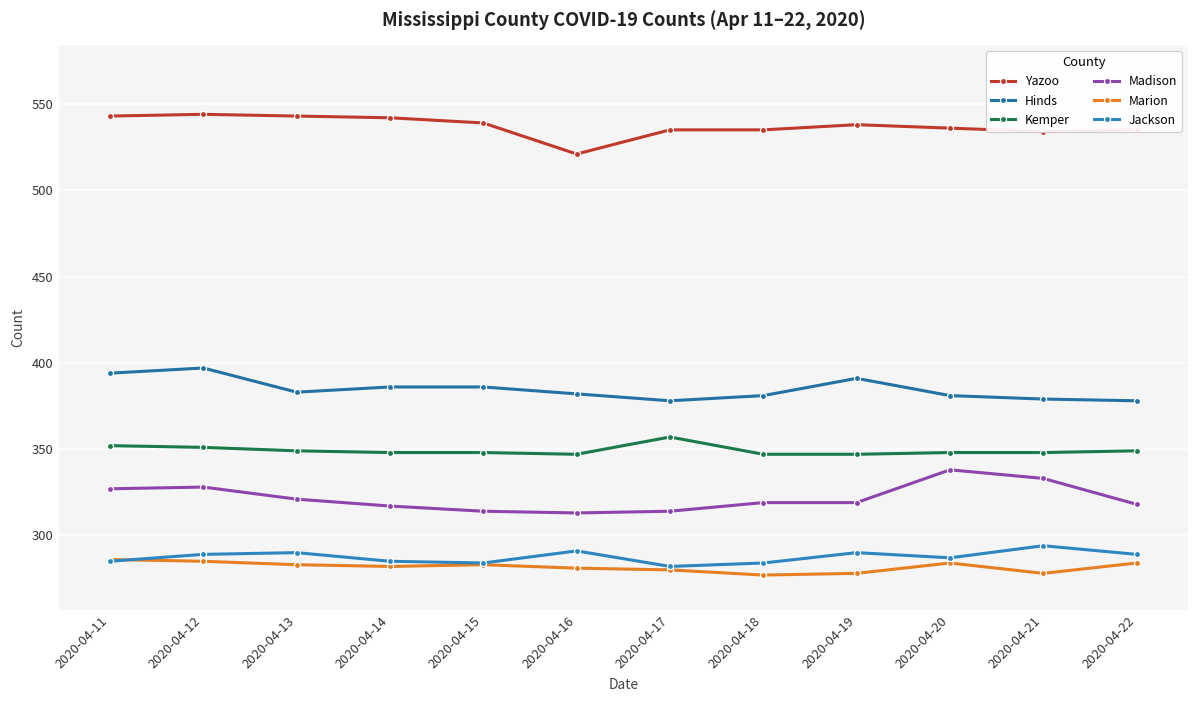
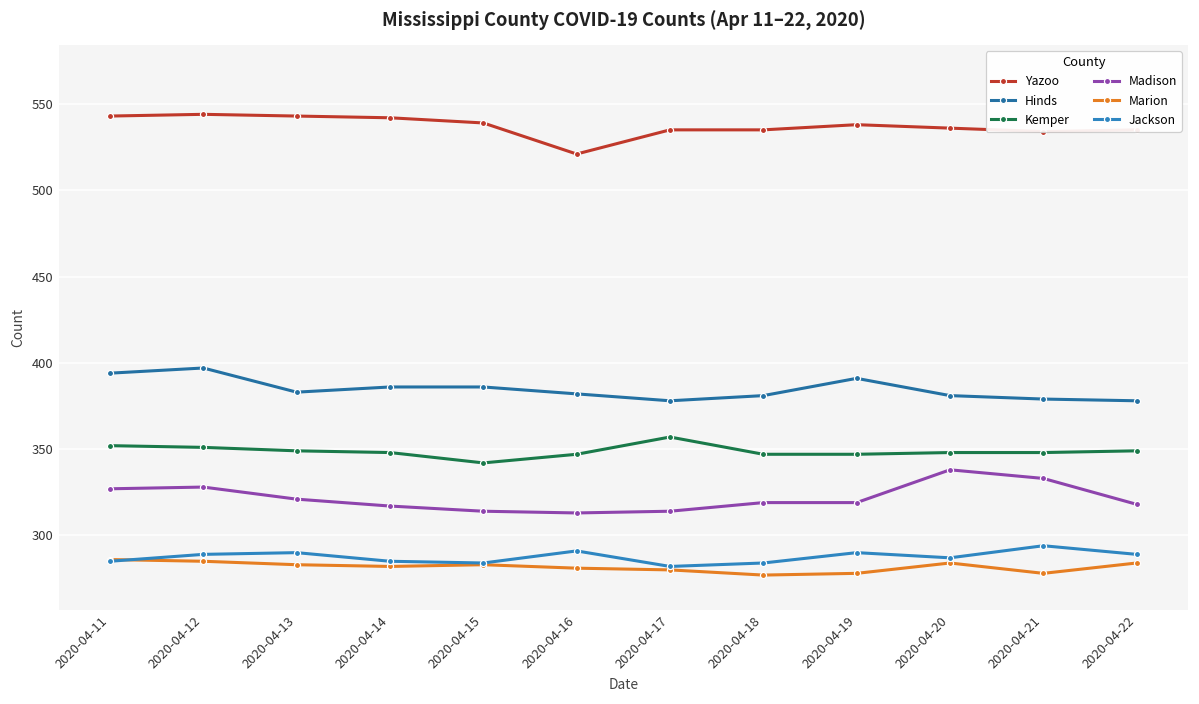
Kemper, 2020-04-15: 348 -> 342
